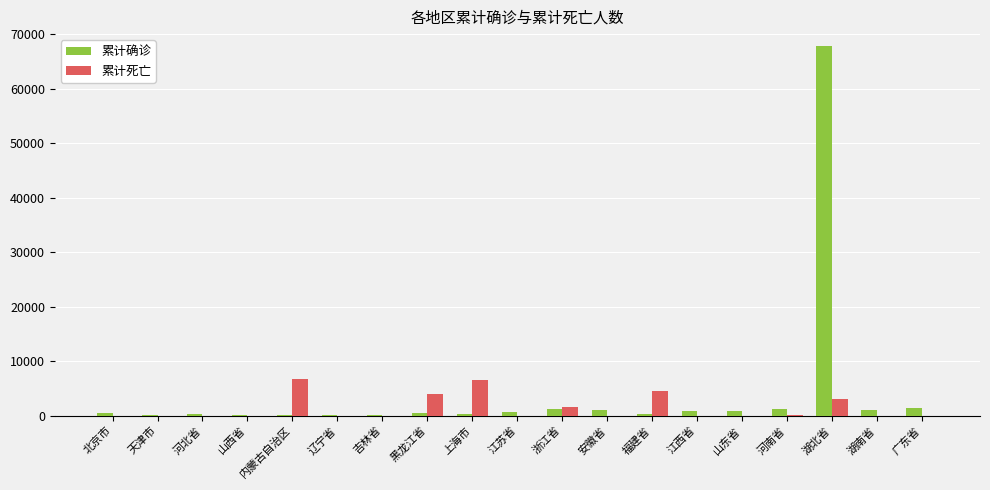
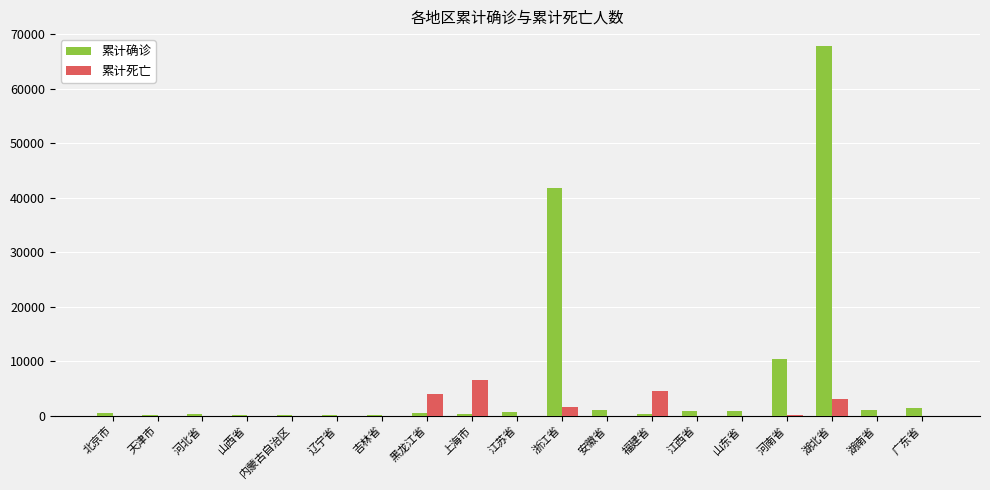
累计死亡, 内蒙古自治区: 7000 -> 0
累计确诊, 浙江省: 1000 -> 42000
累计确诊, 河南省: 1000 -> 10000
